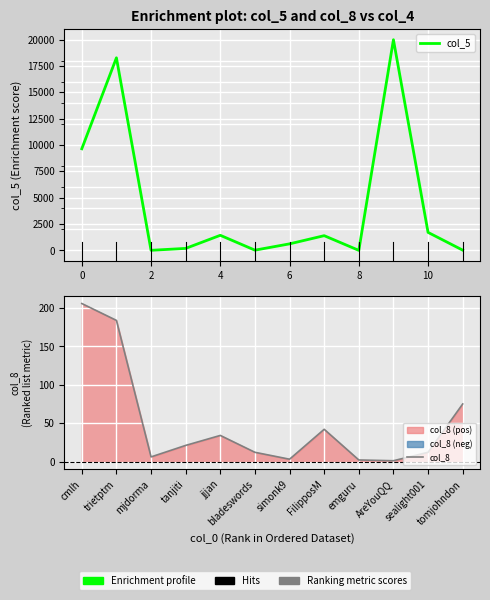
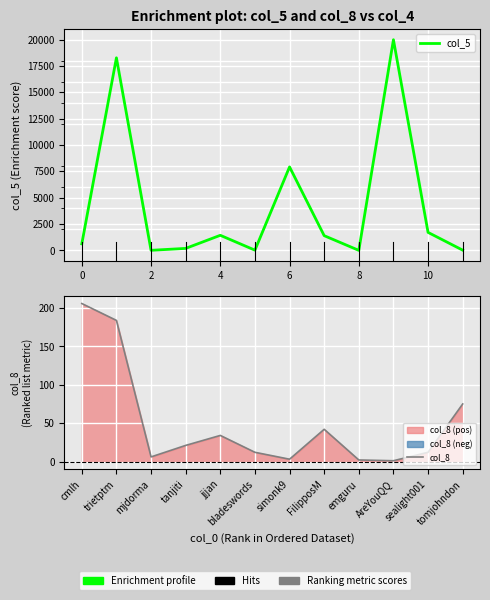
Enrichment plot: col_5 and col_8 vs col_4, 0: 9600 -> 600
Enrichment plot: col_5 and col_8 vs col_4, 6: 600 -> 7900
